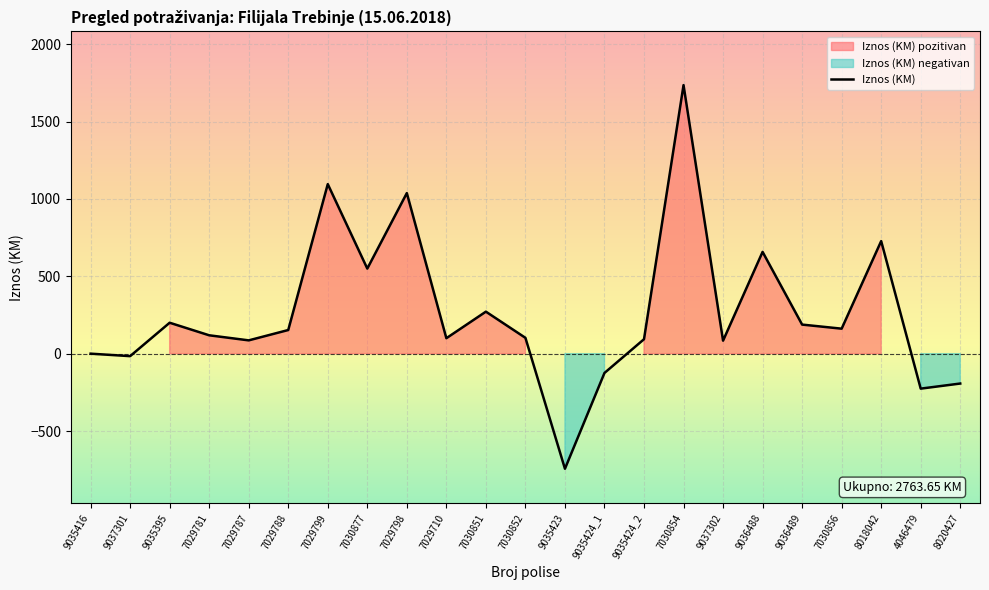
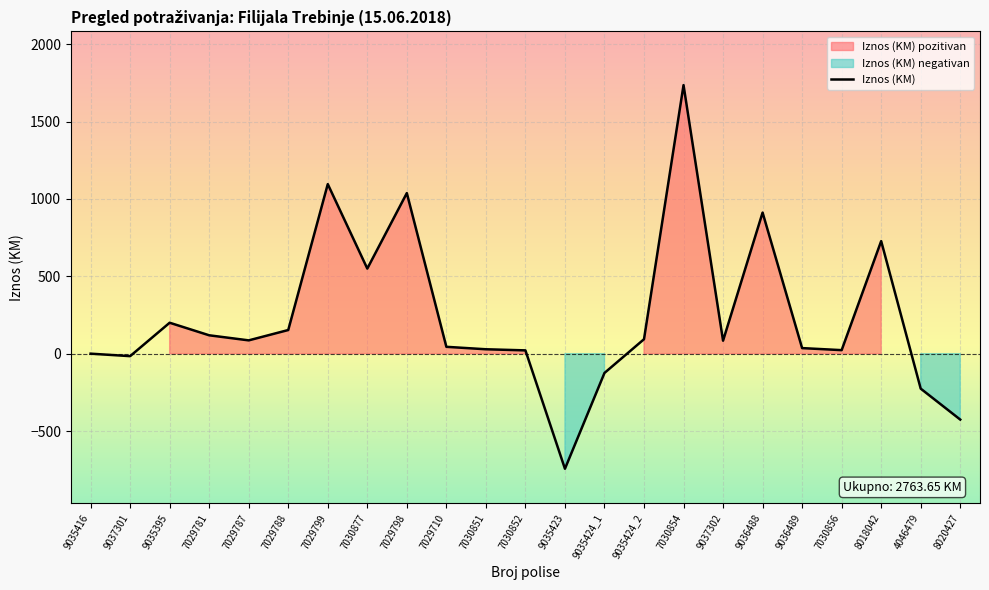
7029710: 100 -> 40
7030851: 270 -> 30
7030852: 100 -> 20
9036488: 660 -> 910
9036489: 190 -> 40
7030856: 160 -> 20
8020427: -190 -> -430
